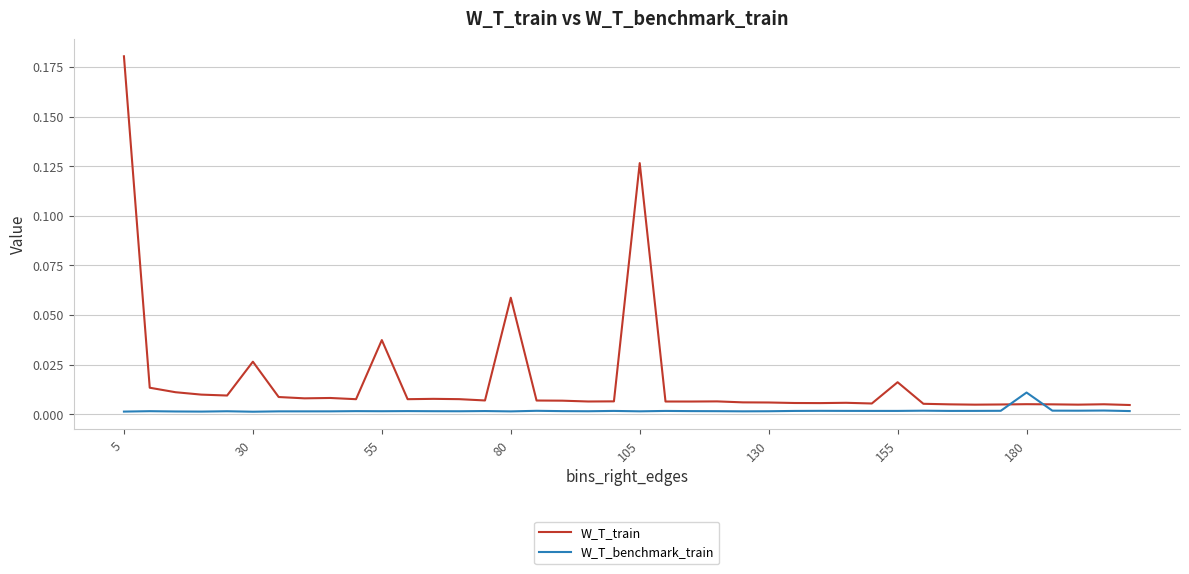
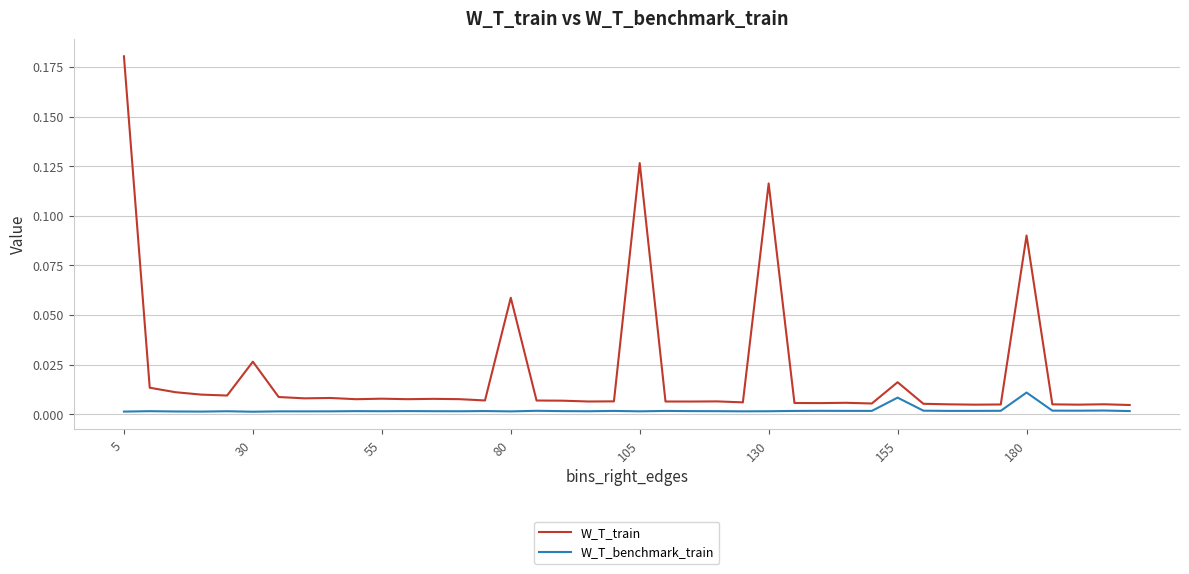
W_T_train, 55: 0.037 -> 0.008
W_T_train, 130: 0.006 -> 0.116
W_T_benchmark_train, 155: 0.002 -> 0.008
W_T_train, 180: 0.005 -> 0.090
